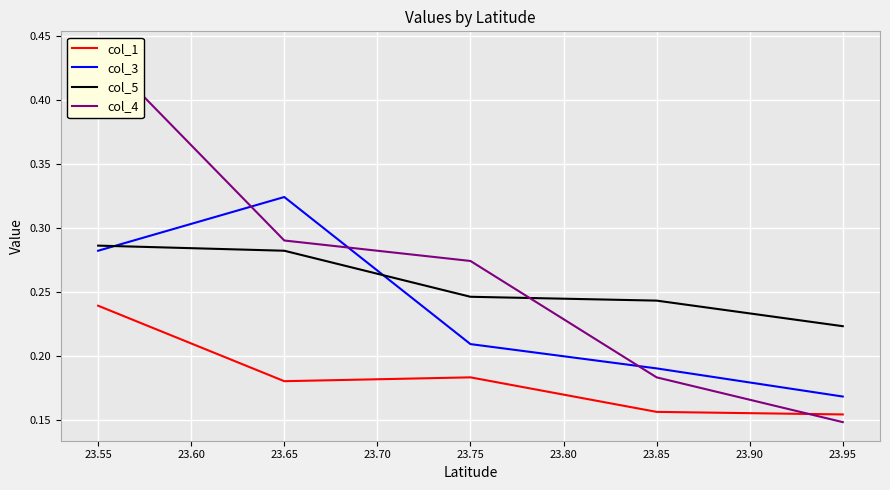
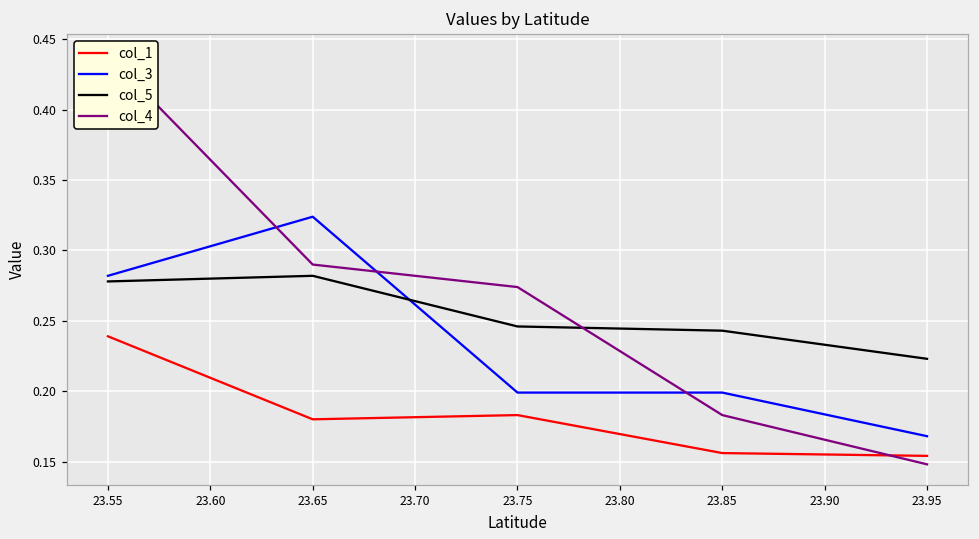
col_5, 23.55: 0.286 -> 0.278
col_3, 23.75: 0.209 -> 0.199
col_3, 23.85: 0.190 -> 0.199
